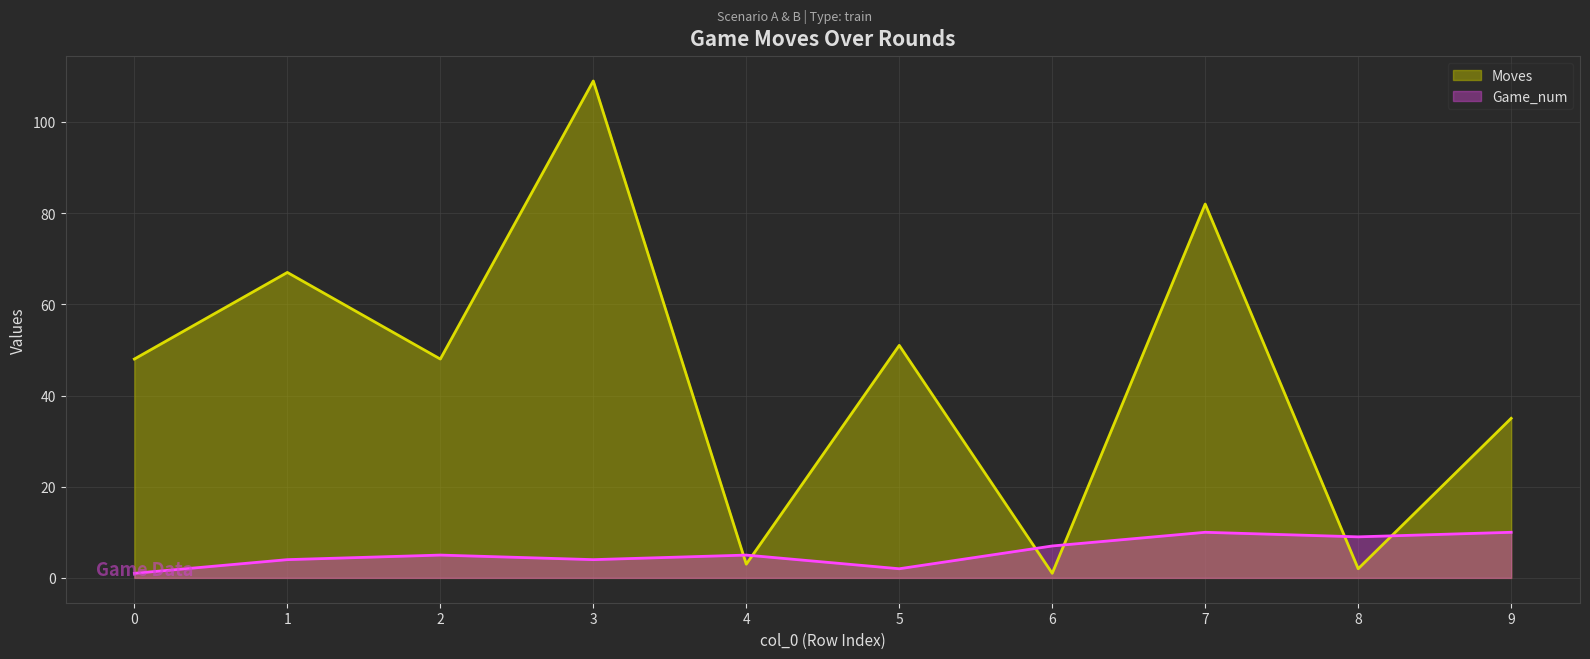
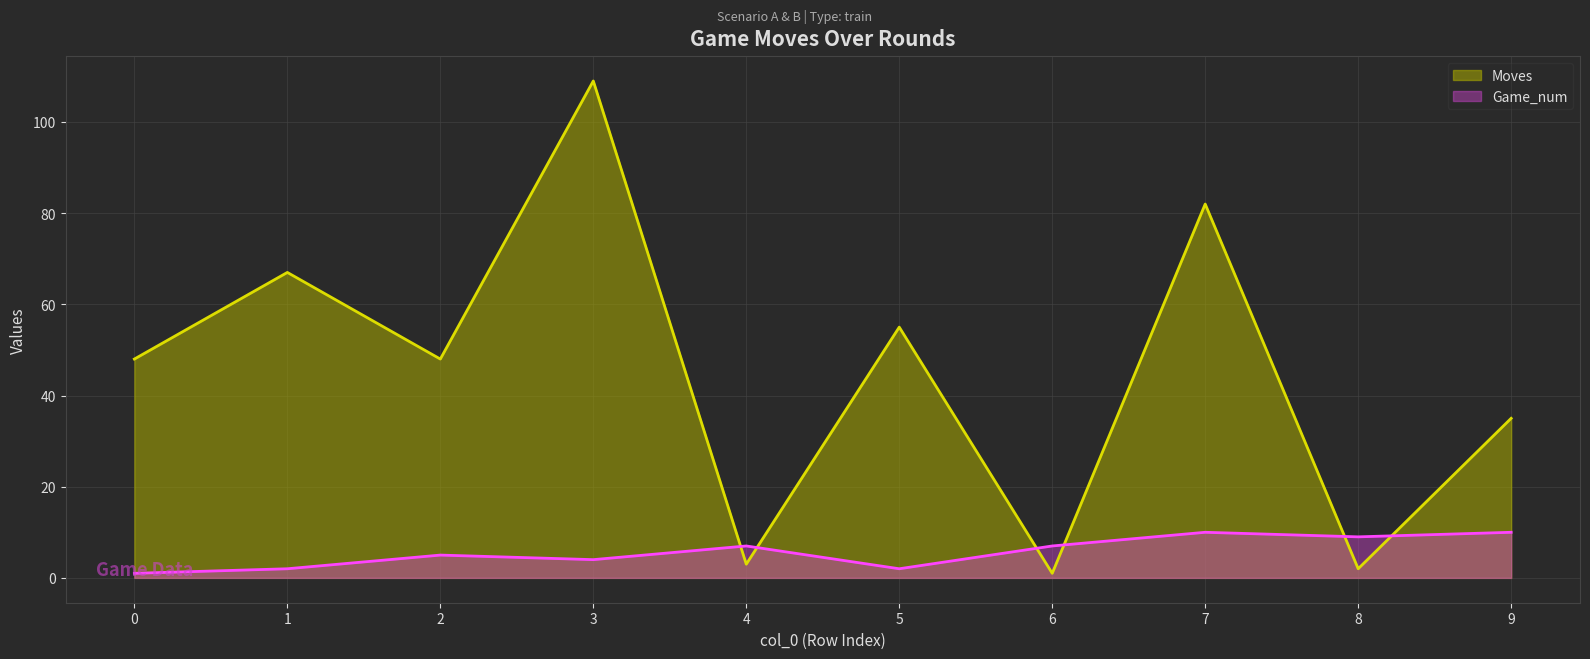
Game_num, 1: 4 -> 2
Game_num, 4: 5 -> 7
Moves, 5: 51 -> 55
